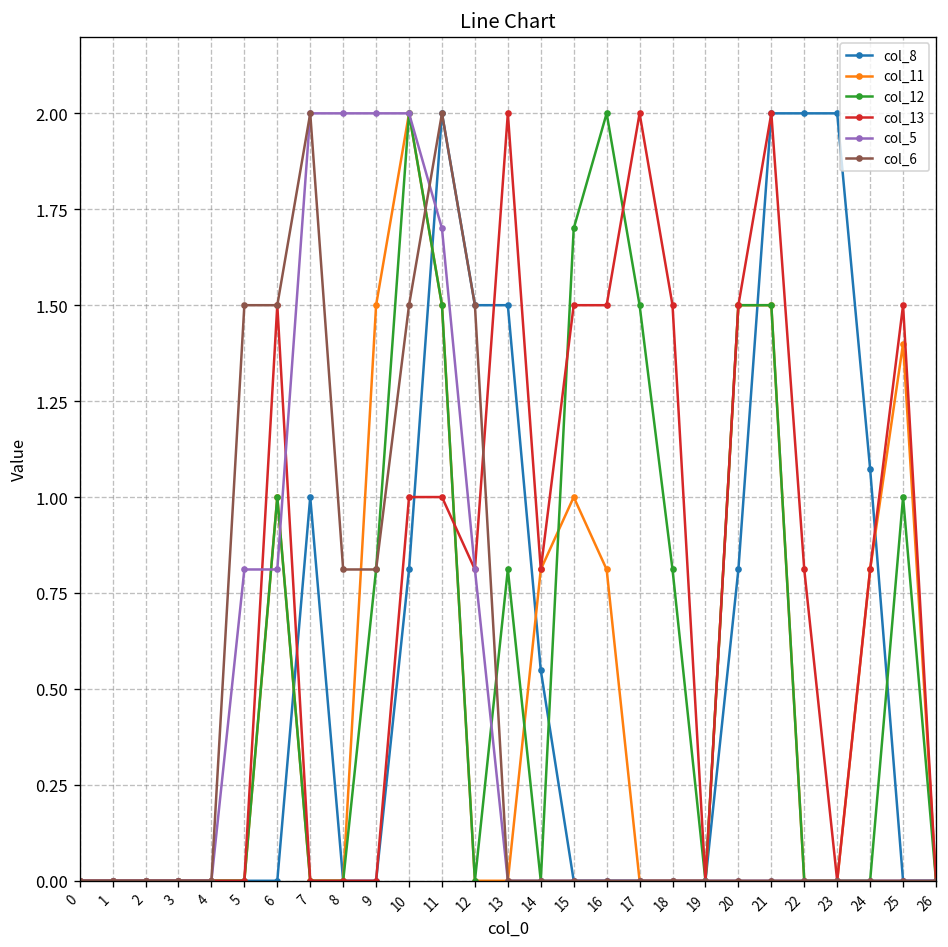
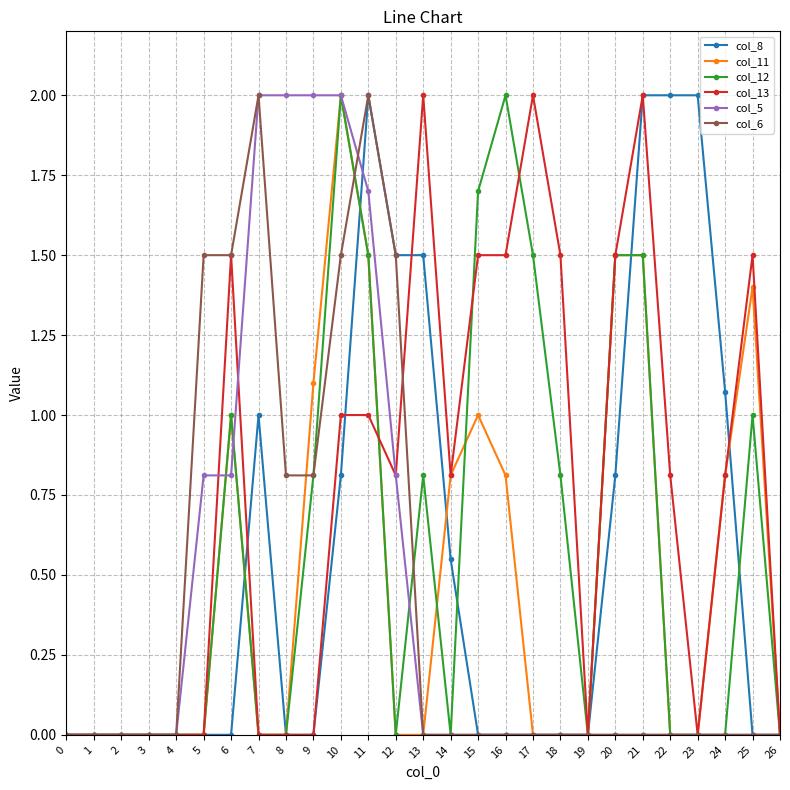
col_11, 9: 1.5 -> 1.1
